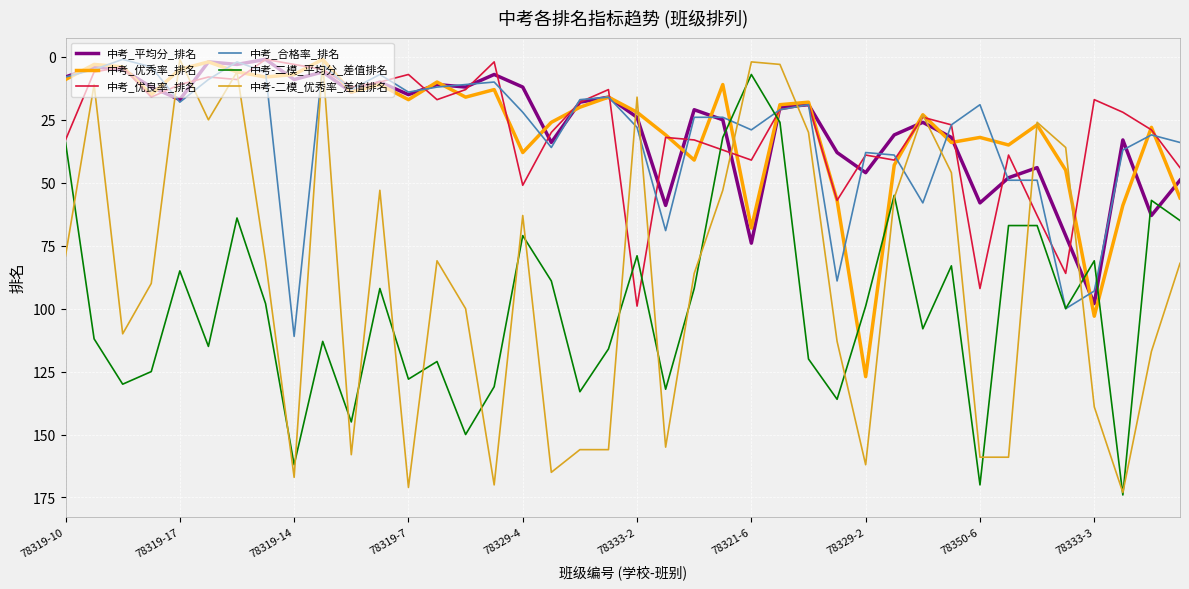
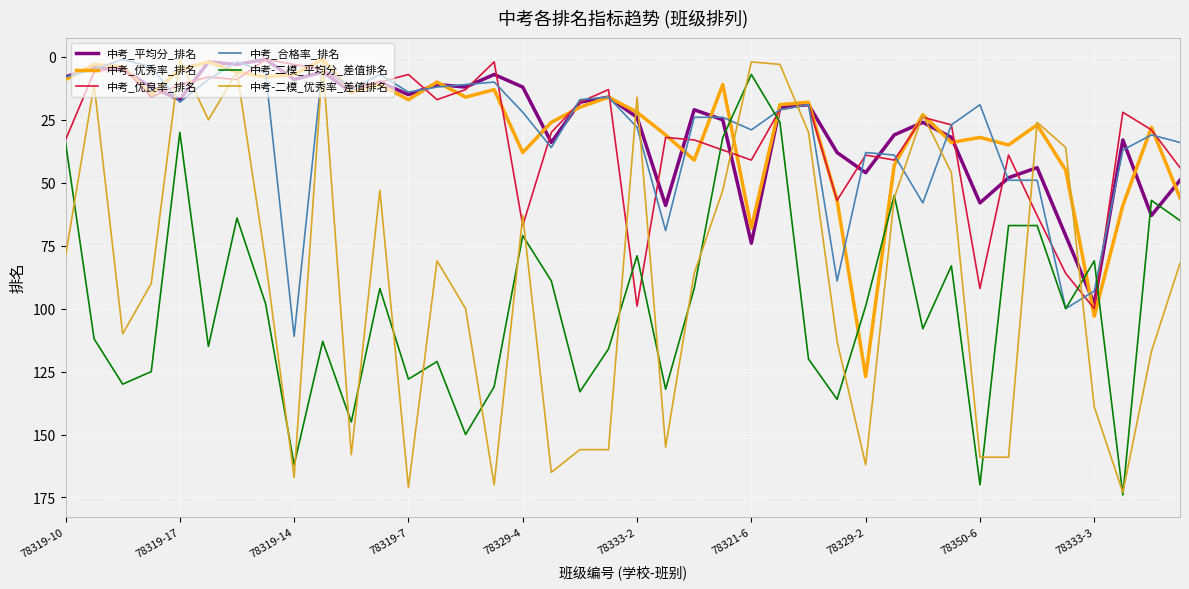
中考-二模_平均分_差值排名, 78319-17: 85 -> 30
中考_优良率_排名, 78329-4: 51 -> 67
中考_优良率_排名, 78333-3: 17 -> 100
